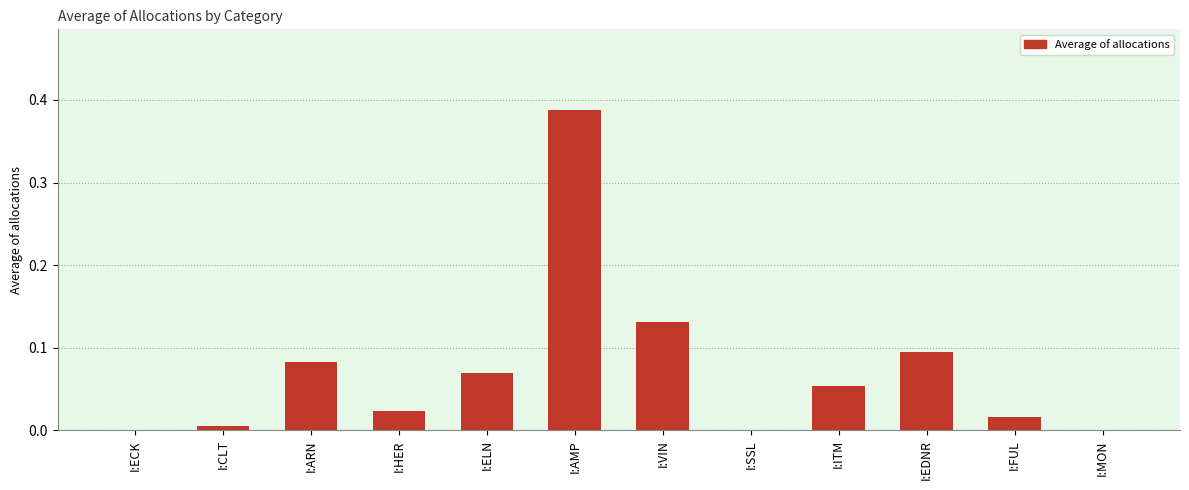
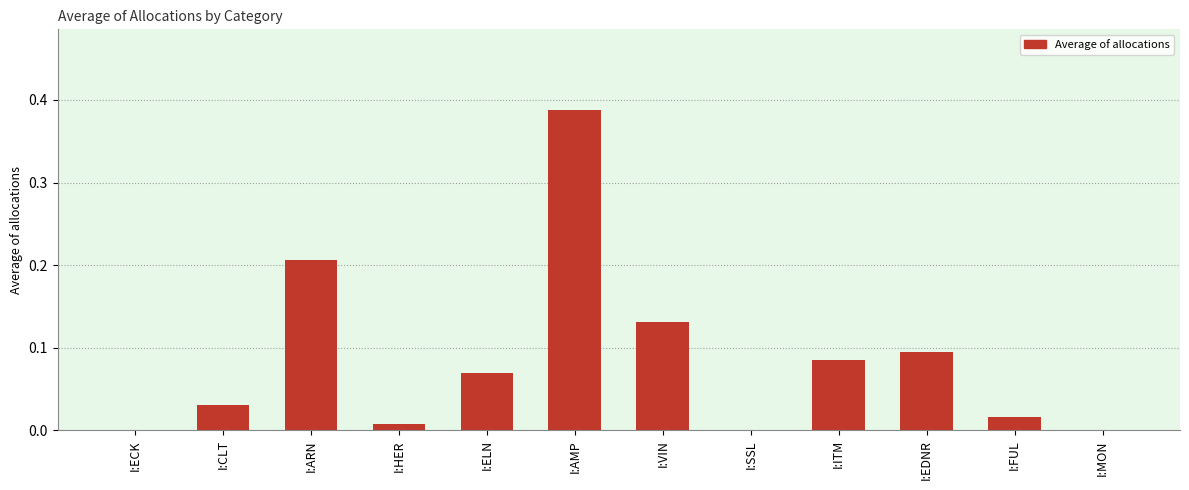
I:CLT: 0.01 -> 0.03
I:ARN: 0.08 -> 0.21
I:HER: 0.02 -> 0.01
I:ITM: 0.05 -> 0.09
